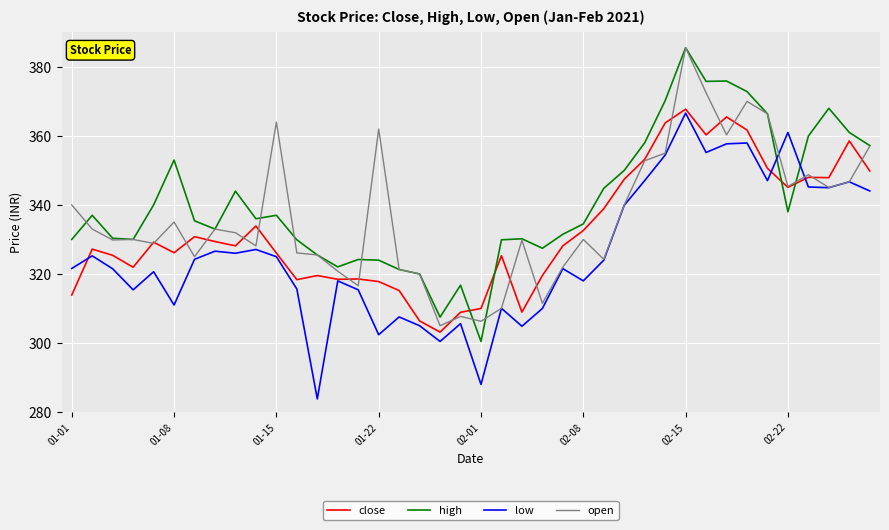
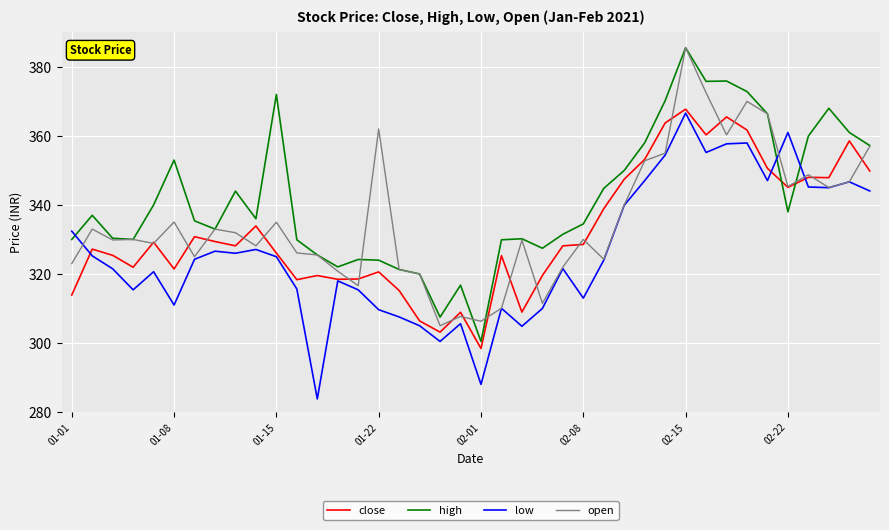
low, 01-01: 322 -> 332
open, 01-01: 340 -> 323
close, 01-08: 326 -> 321
high, 01-15: 337 -> 372
open, 01-15: 364 -> 335
close, 01-22: 318 -> 321
low, 01-22: 302 -> 310
close, 02-01: 310 -> 298
close, 02-08: 333 -> 329
low, 02-08: 318 -> 313
